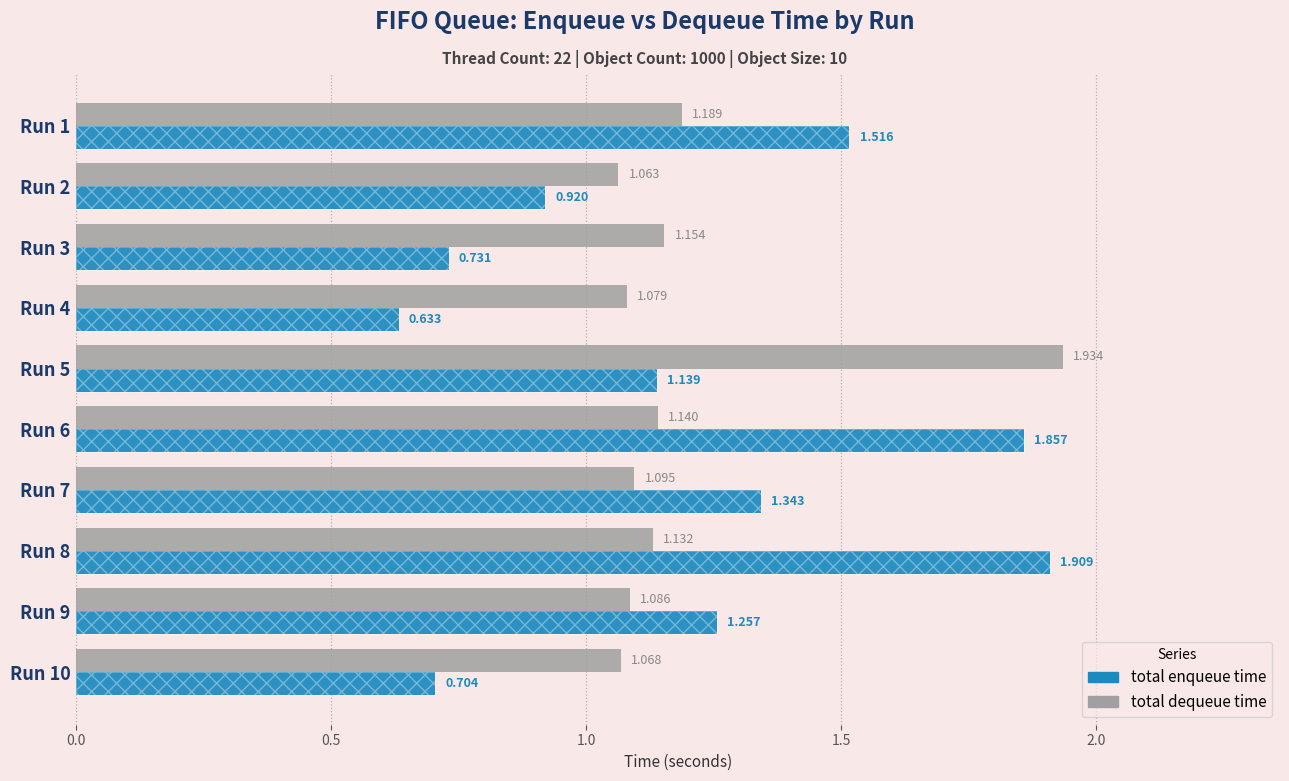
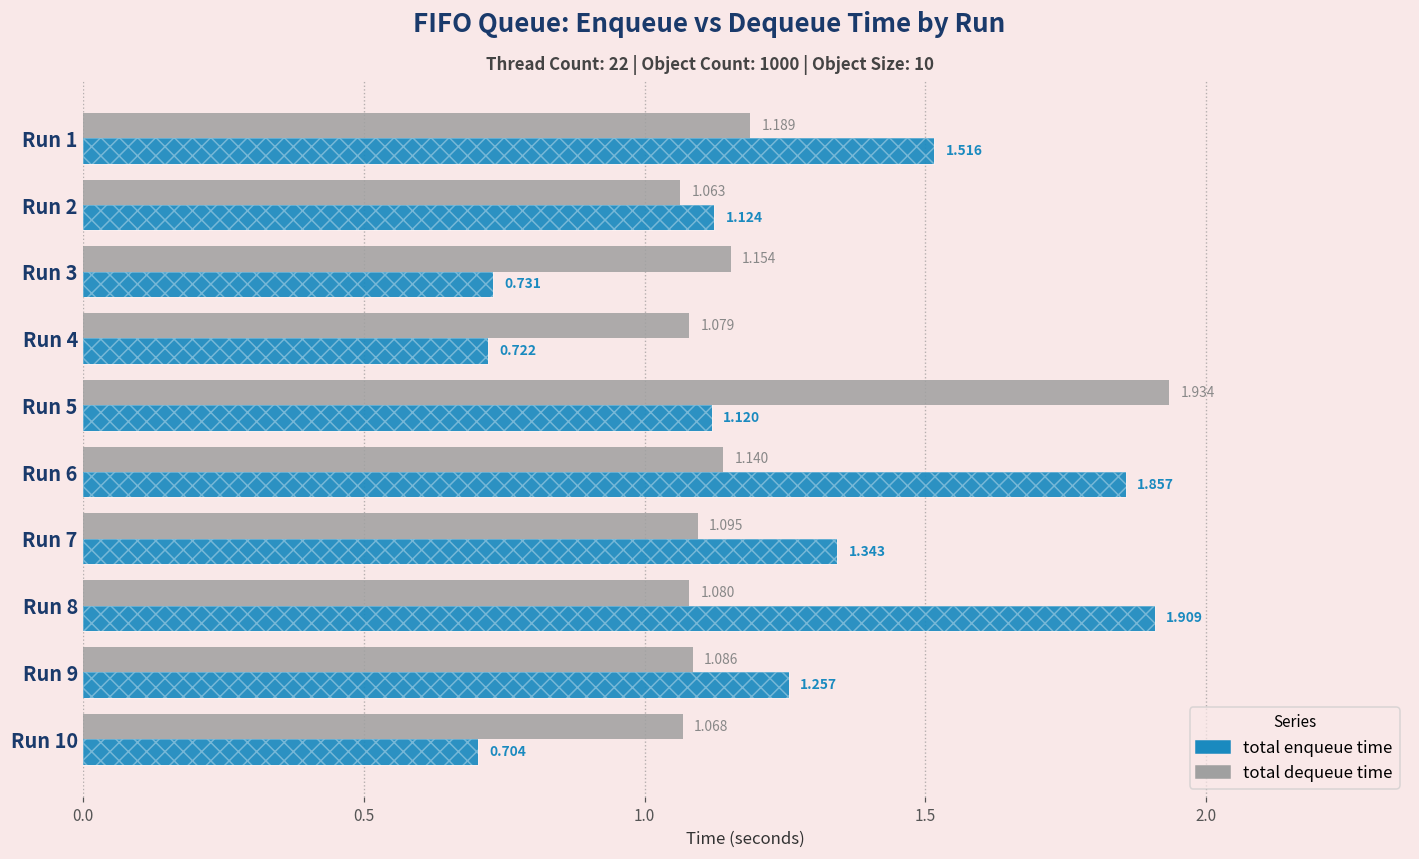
total enqueue time, Run 2: 0.920 -> 1.124
total enqueue time, Run 4: 0.633 -> 0.722
total enqueue time, Run 5: 1.139 -> 1.120
total dequeue time, Run 8: 1.132 -> 1.080
